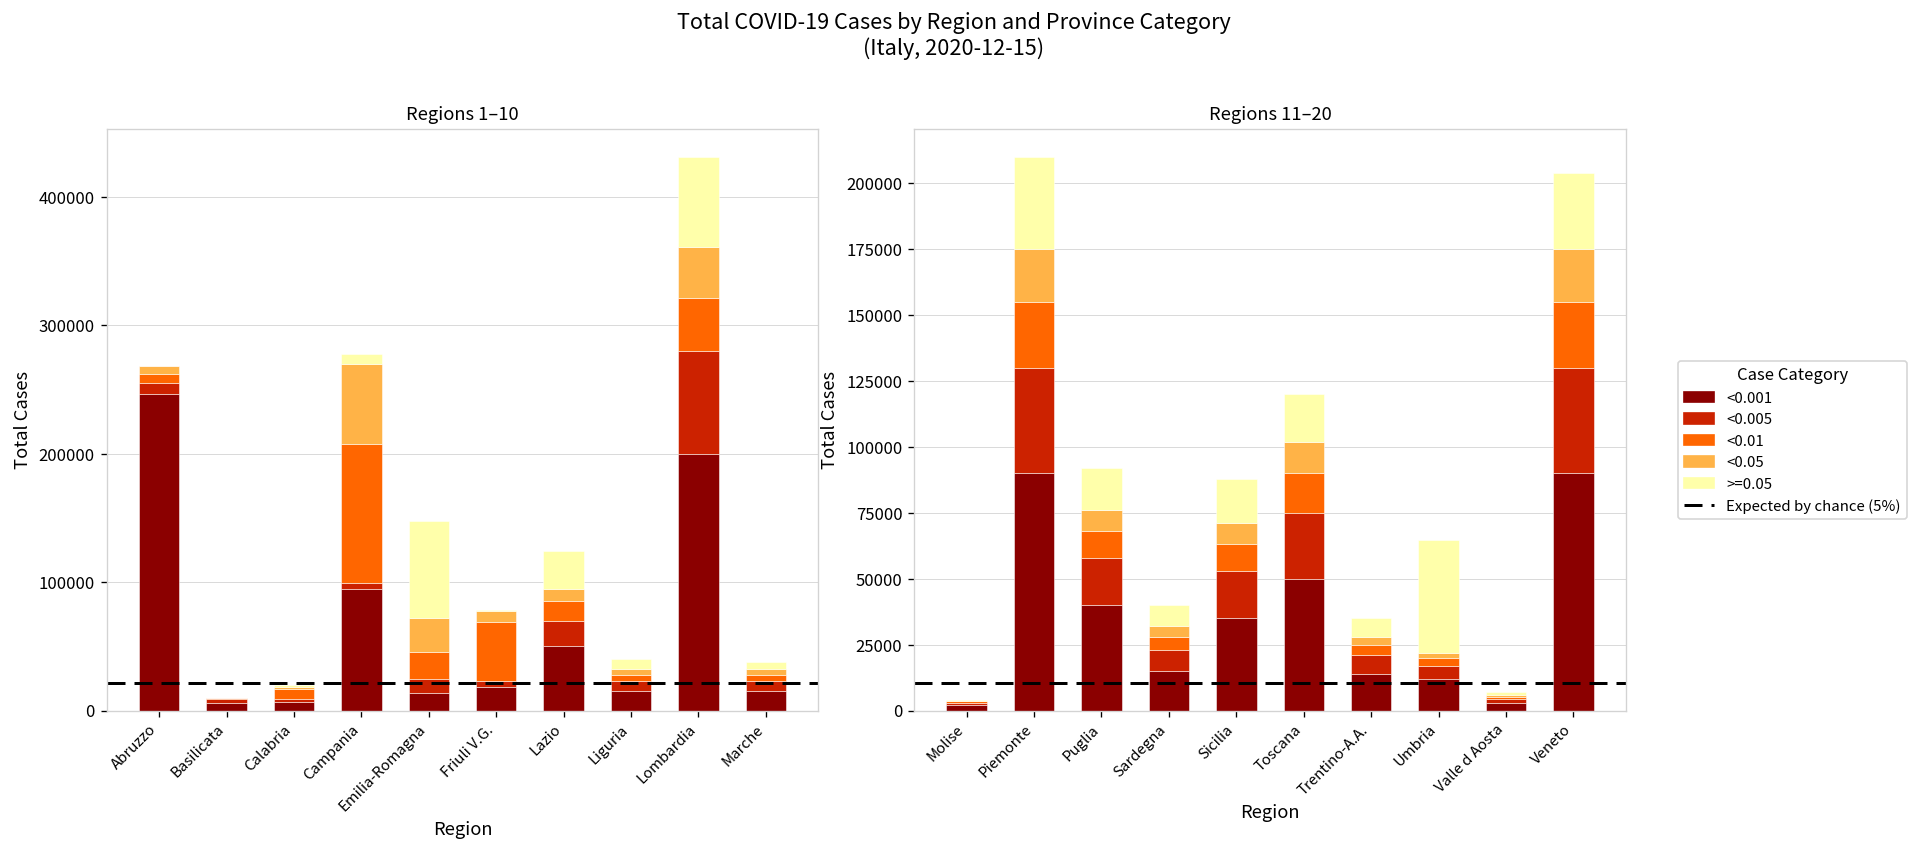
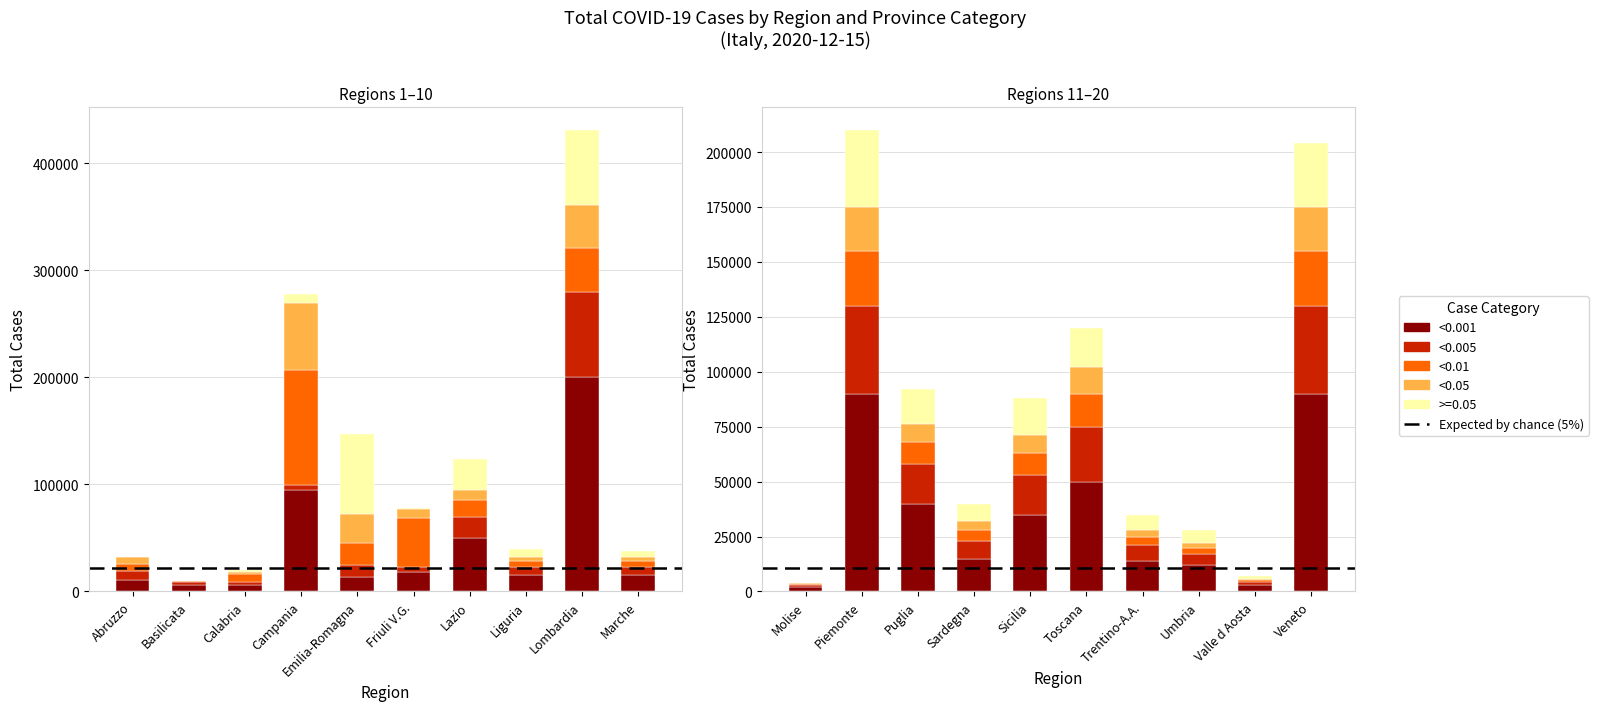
Regions 1–10, <0.001, Abruzzo: 246000 -> 10000
Regions 11–20, >=0.05, Umbria: 43000 -> 6000
